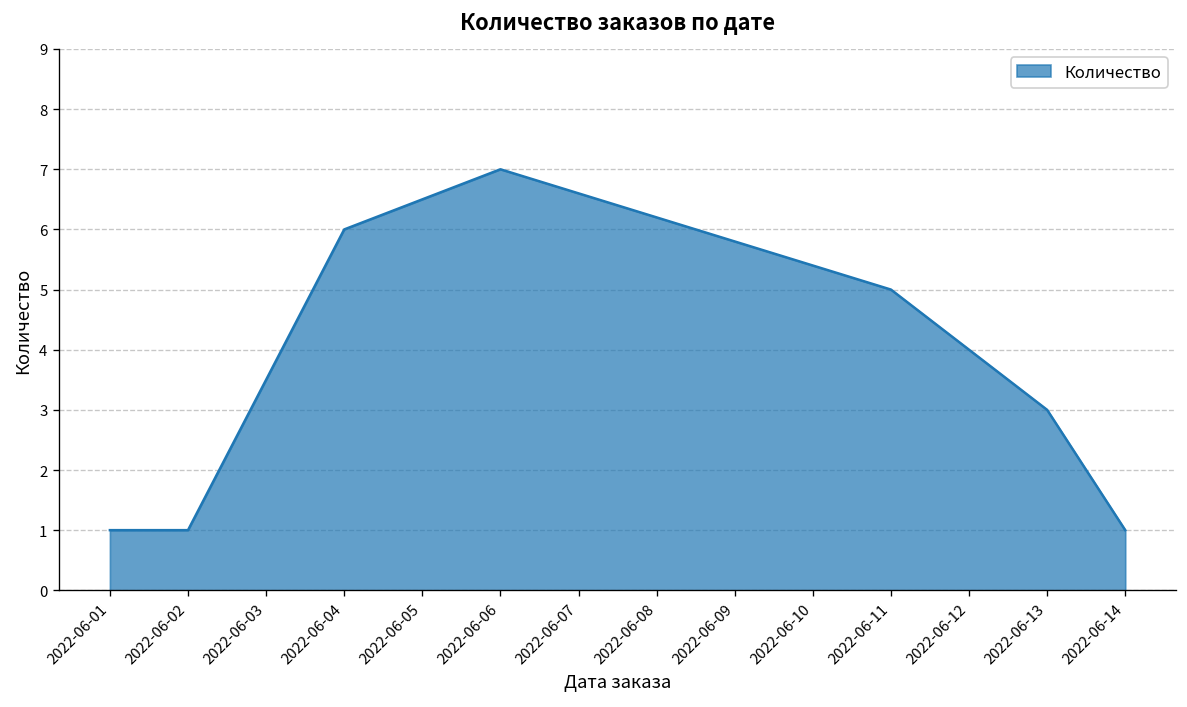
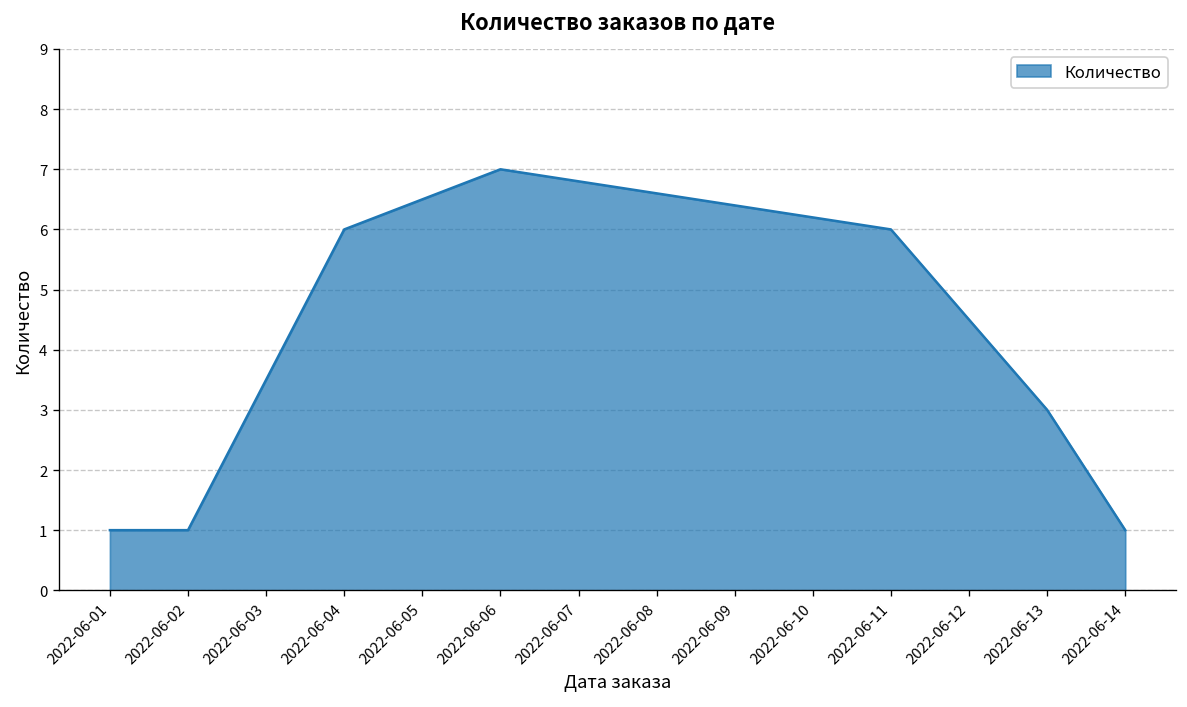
2022-06-11: 5 -> 6
